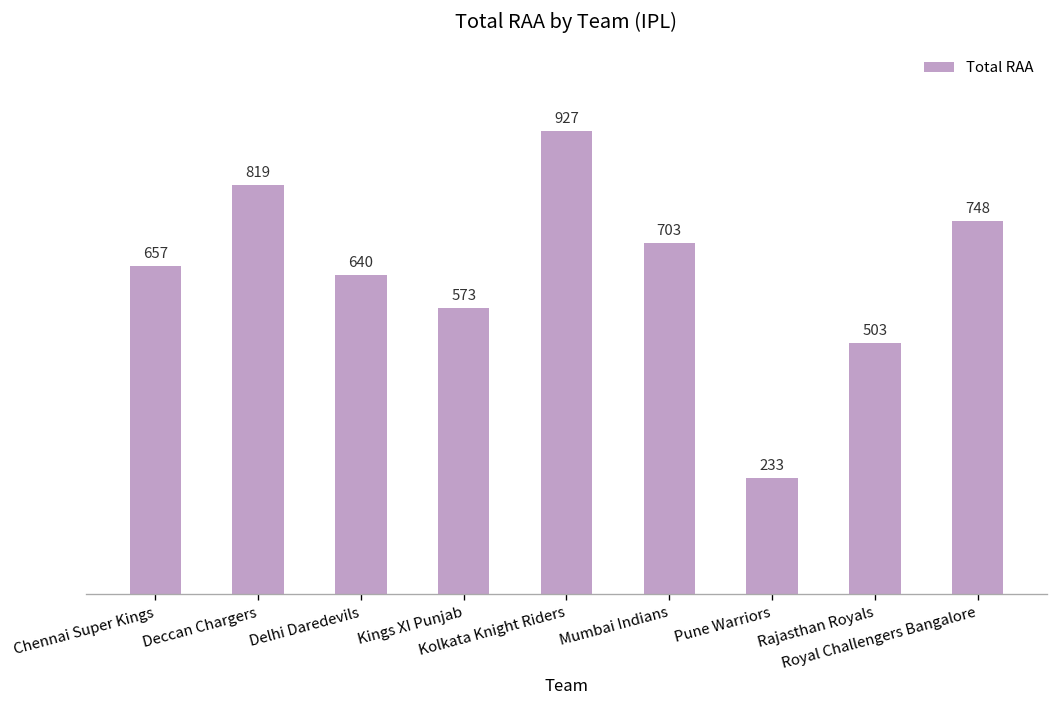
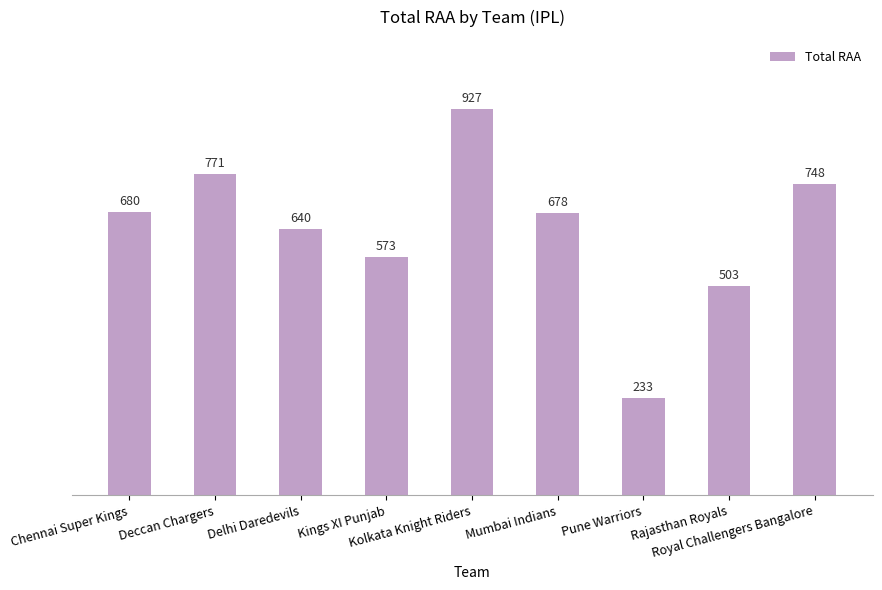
Chennai Super Kings: 657 -> 680
Deccan Chargers: 819 -> 771
Mumbai Indians: 703 -> 678
